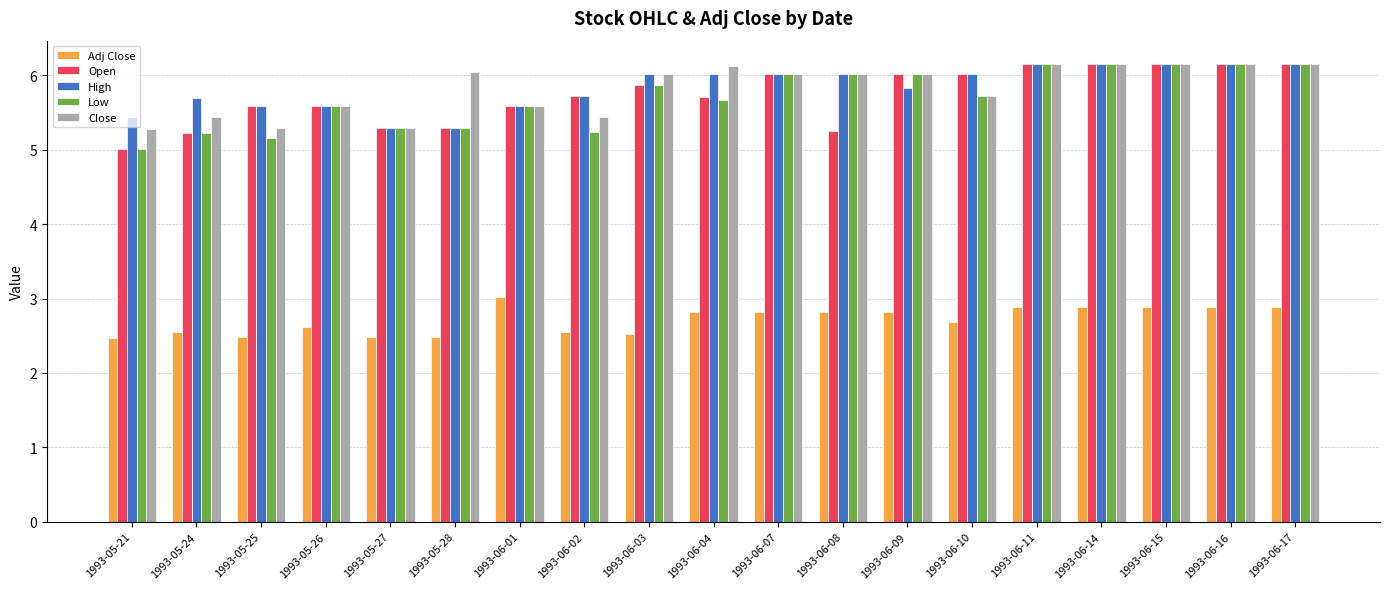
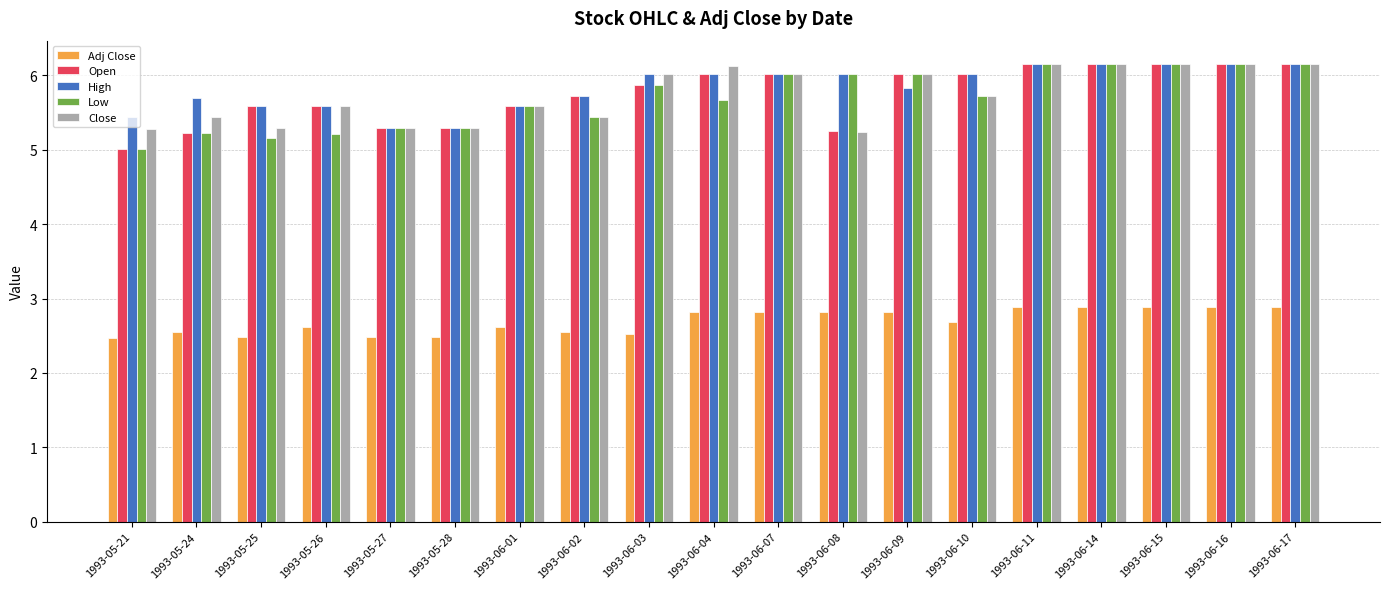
Low, 1993-05-26: 5.6 -> 5.2
Close, 1993-05-28: 6.1 -> 5.3
Adj Close, 1993-06-01: 3.0 -> 2.6
Low, 1993-06-02: 5.2 -> 5.4
Open, 1993-06-04: 5.7 -> 6.0
Close, 1993-06-08: 6.0 -> 5.2
